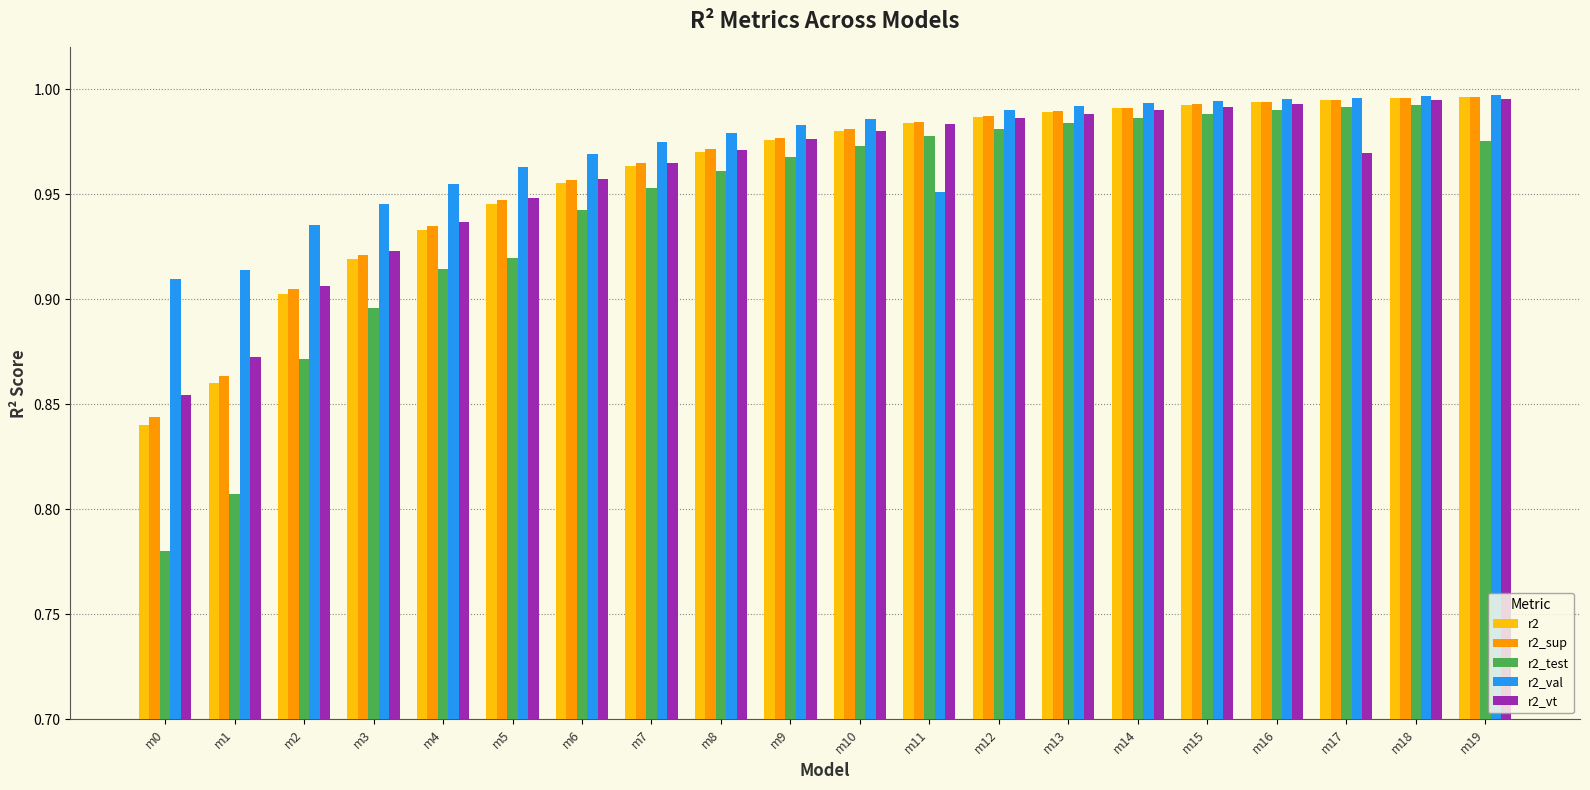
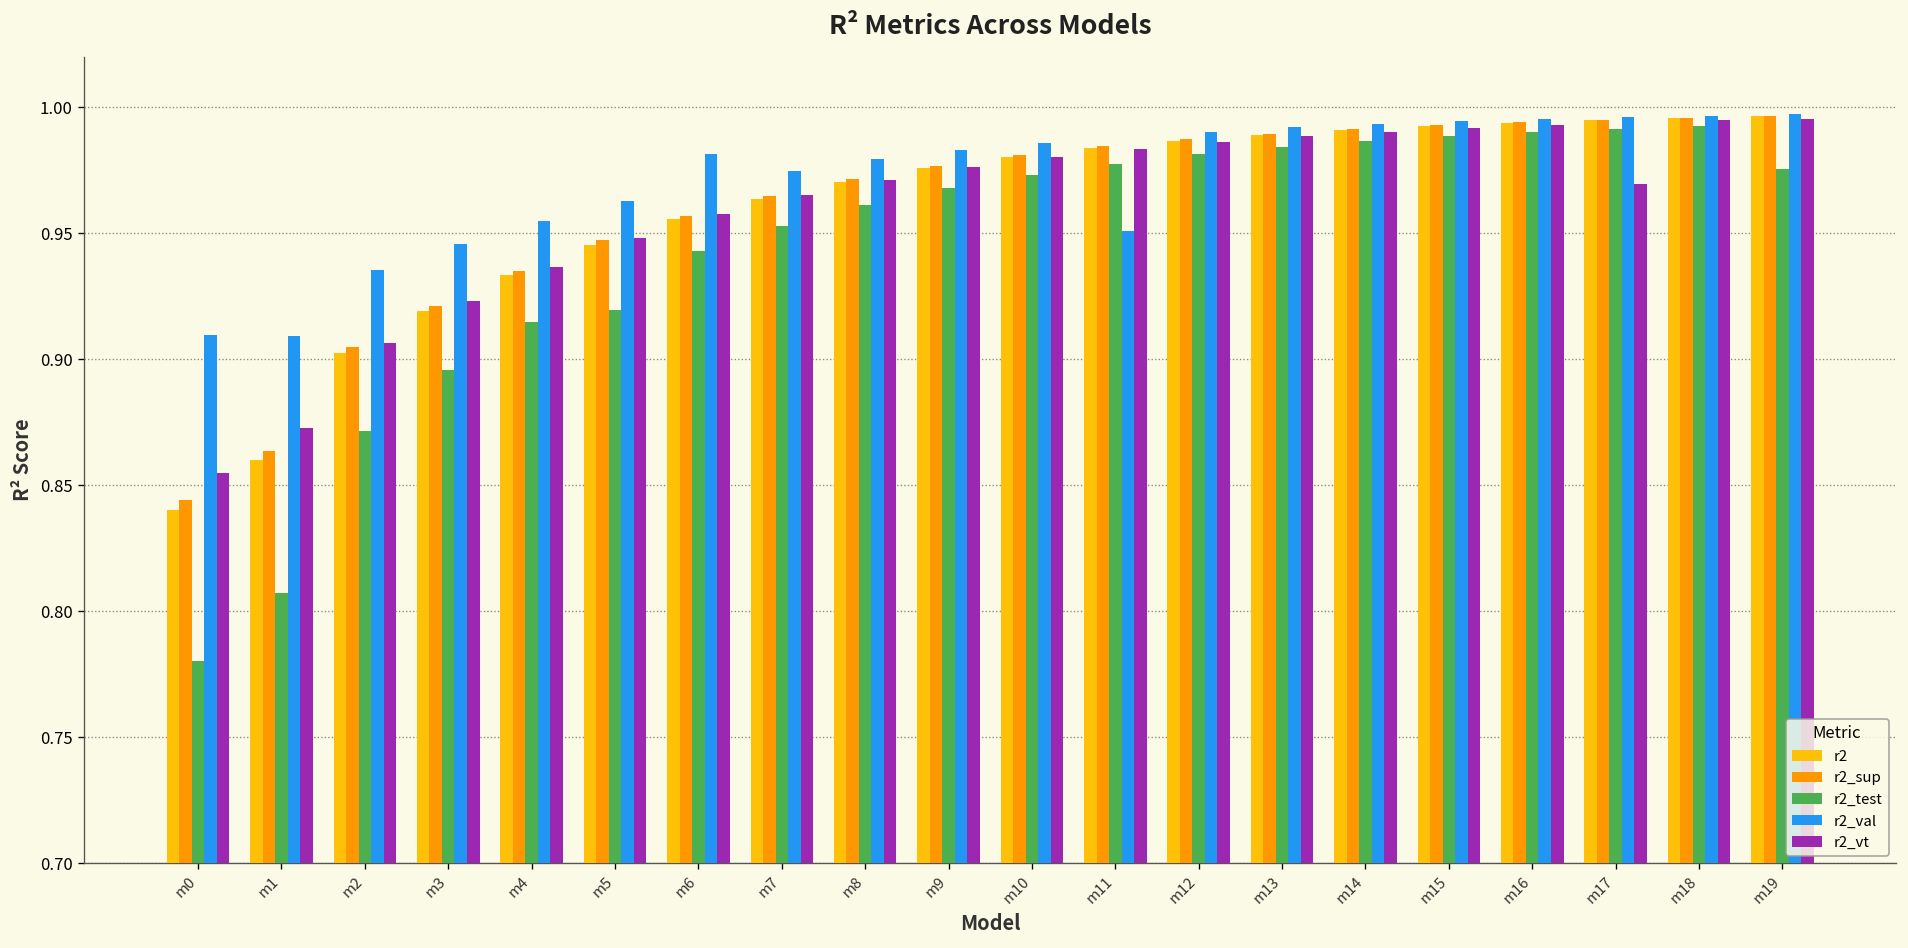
r2_val, m1: 0.914 -> 0.909
r2_val, m6: 0.969 -> 0.982
